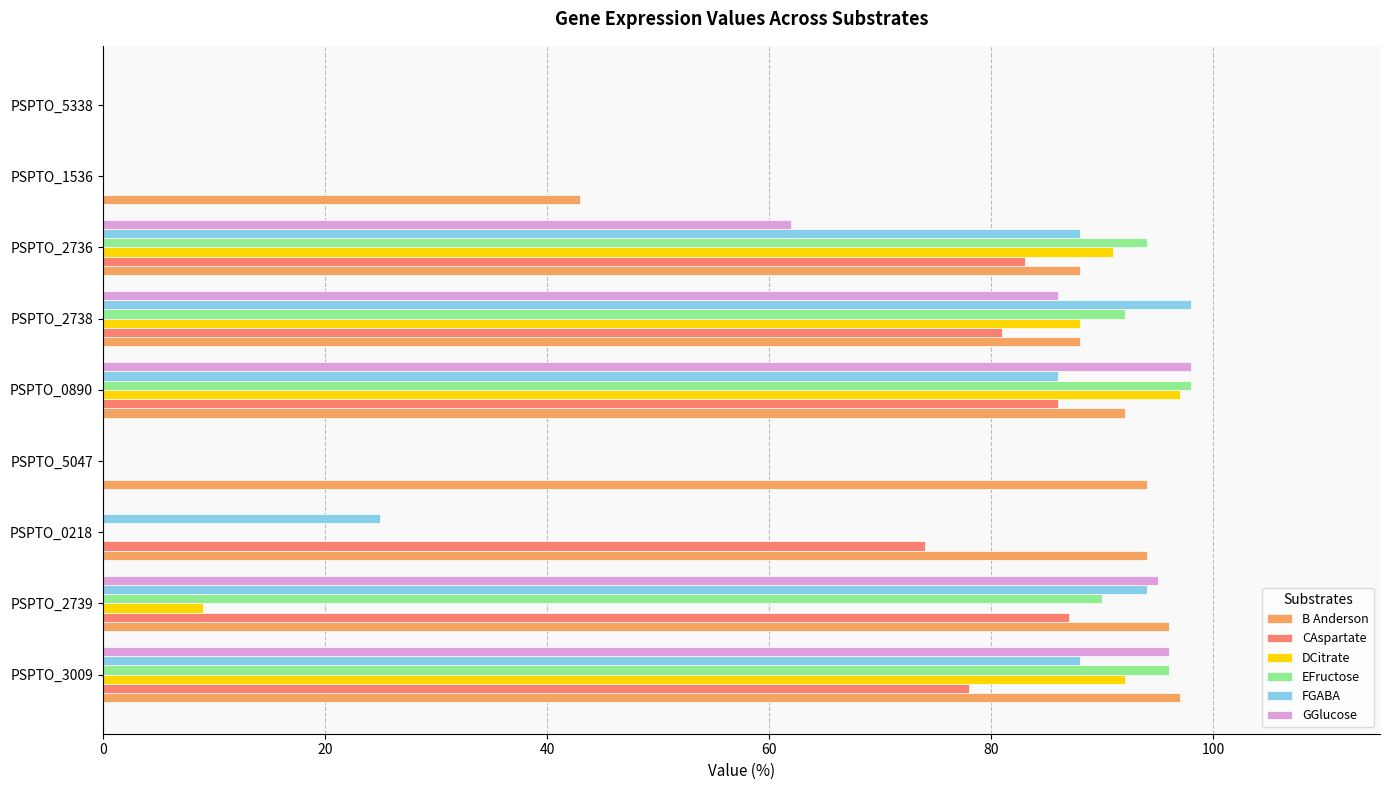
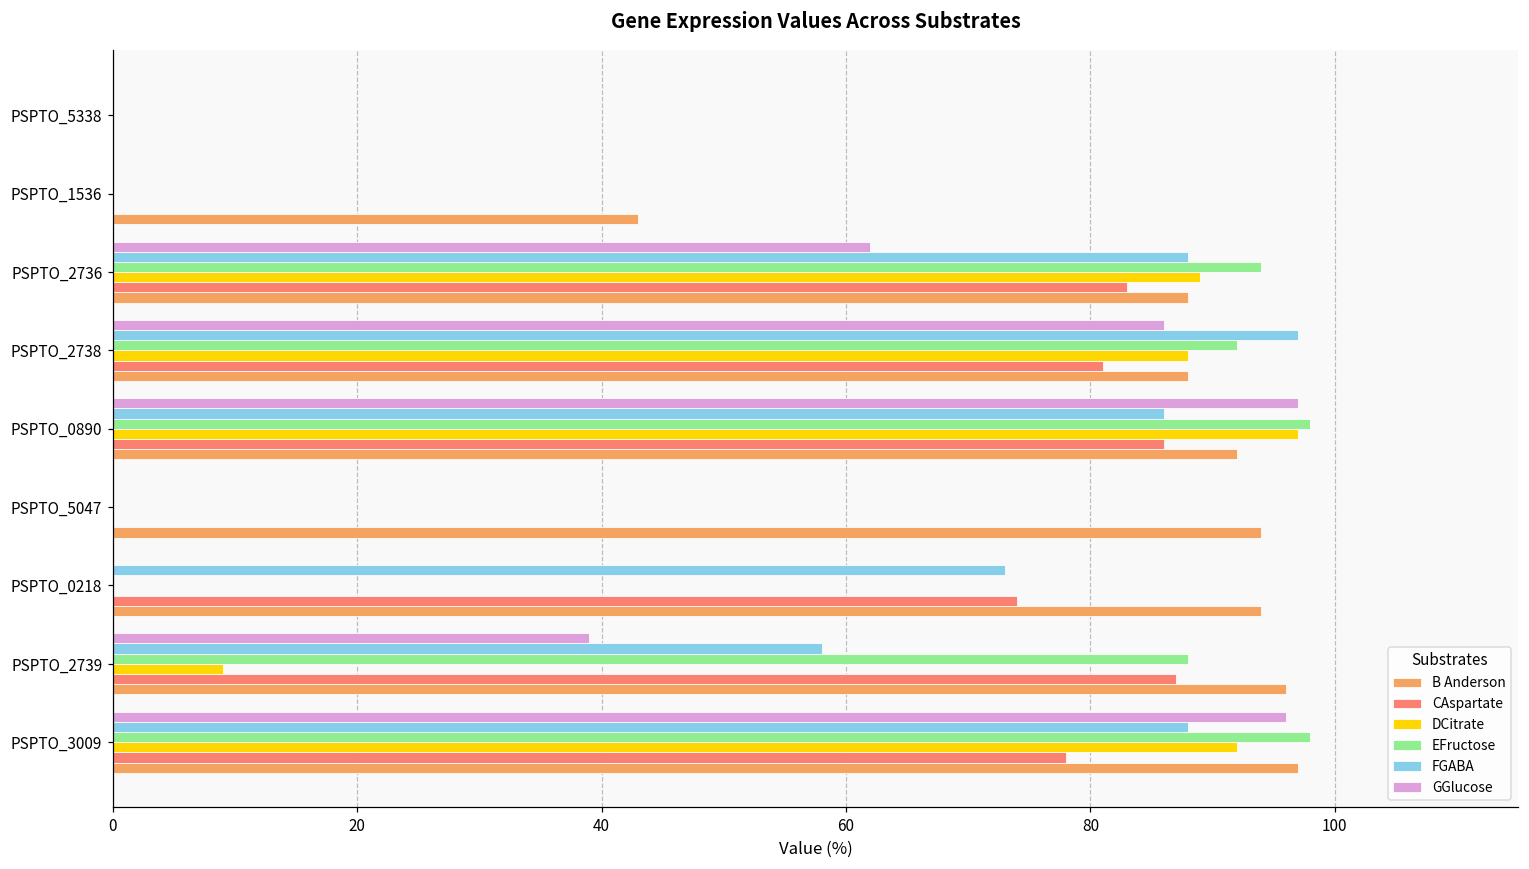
DCitrate, PSPTO_2736: 91 -> 89
FGABA, PSPTO_2738: 98 -> 97
GGlucose, PSPTO_0890: 98 -> 97
FGABA, PSPTO_0218: 25 -> 73
GGlucose, PSPTO_2739: 95 -> 39
FGABA, PSPTO_2739: 94 -> 58
EFructose, PSPTO_2739: 90 -> 88
EFructose, PSPTO_3009: 96 -> 98
